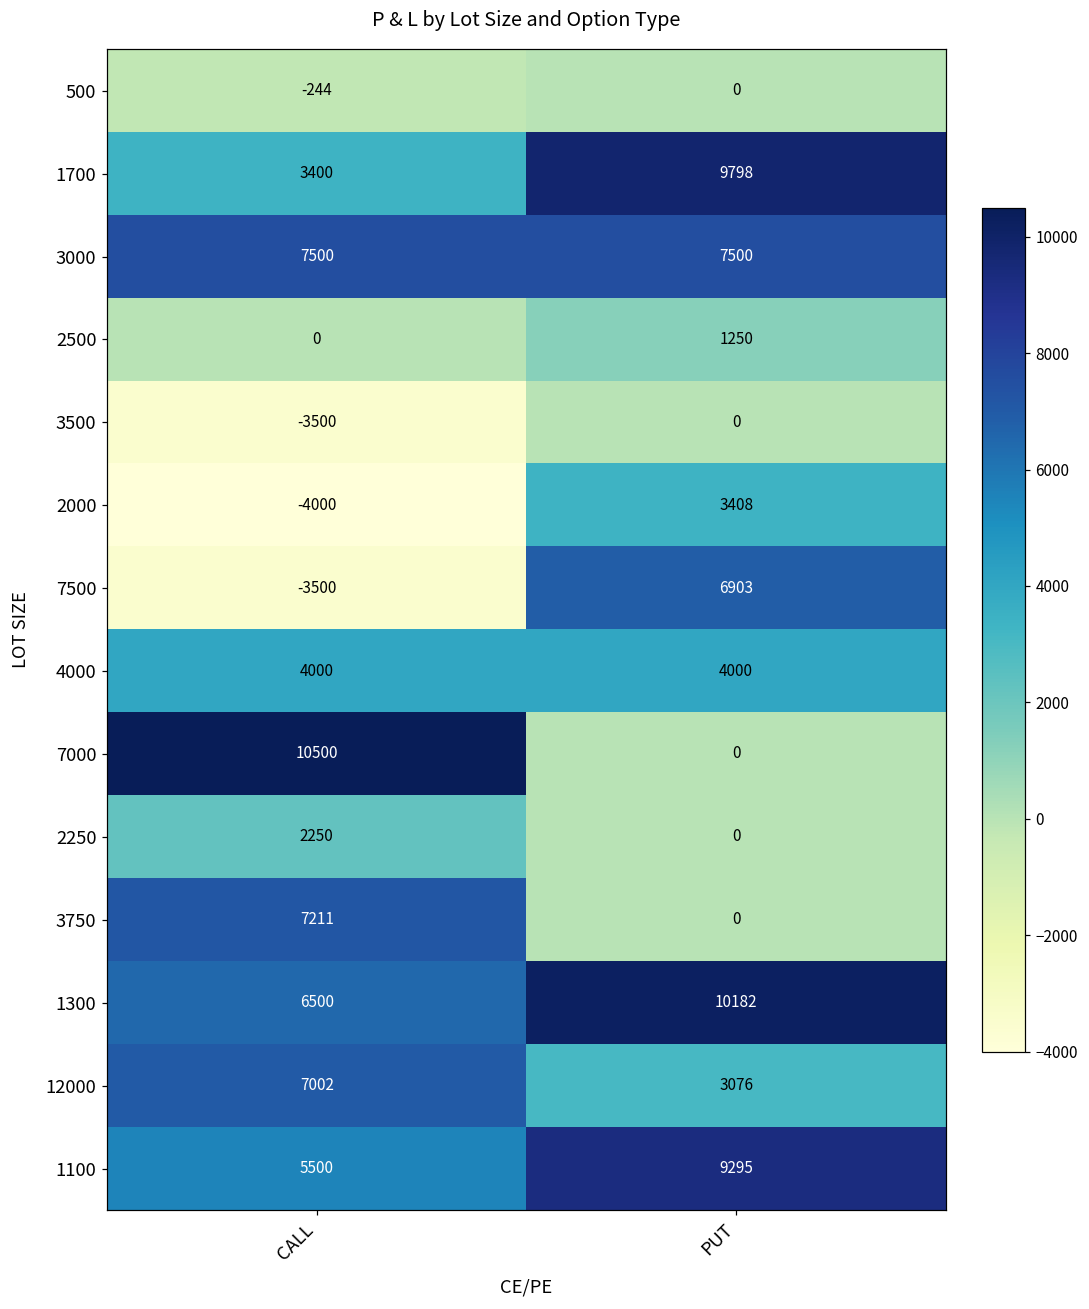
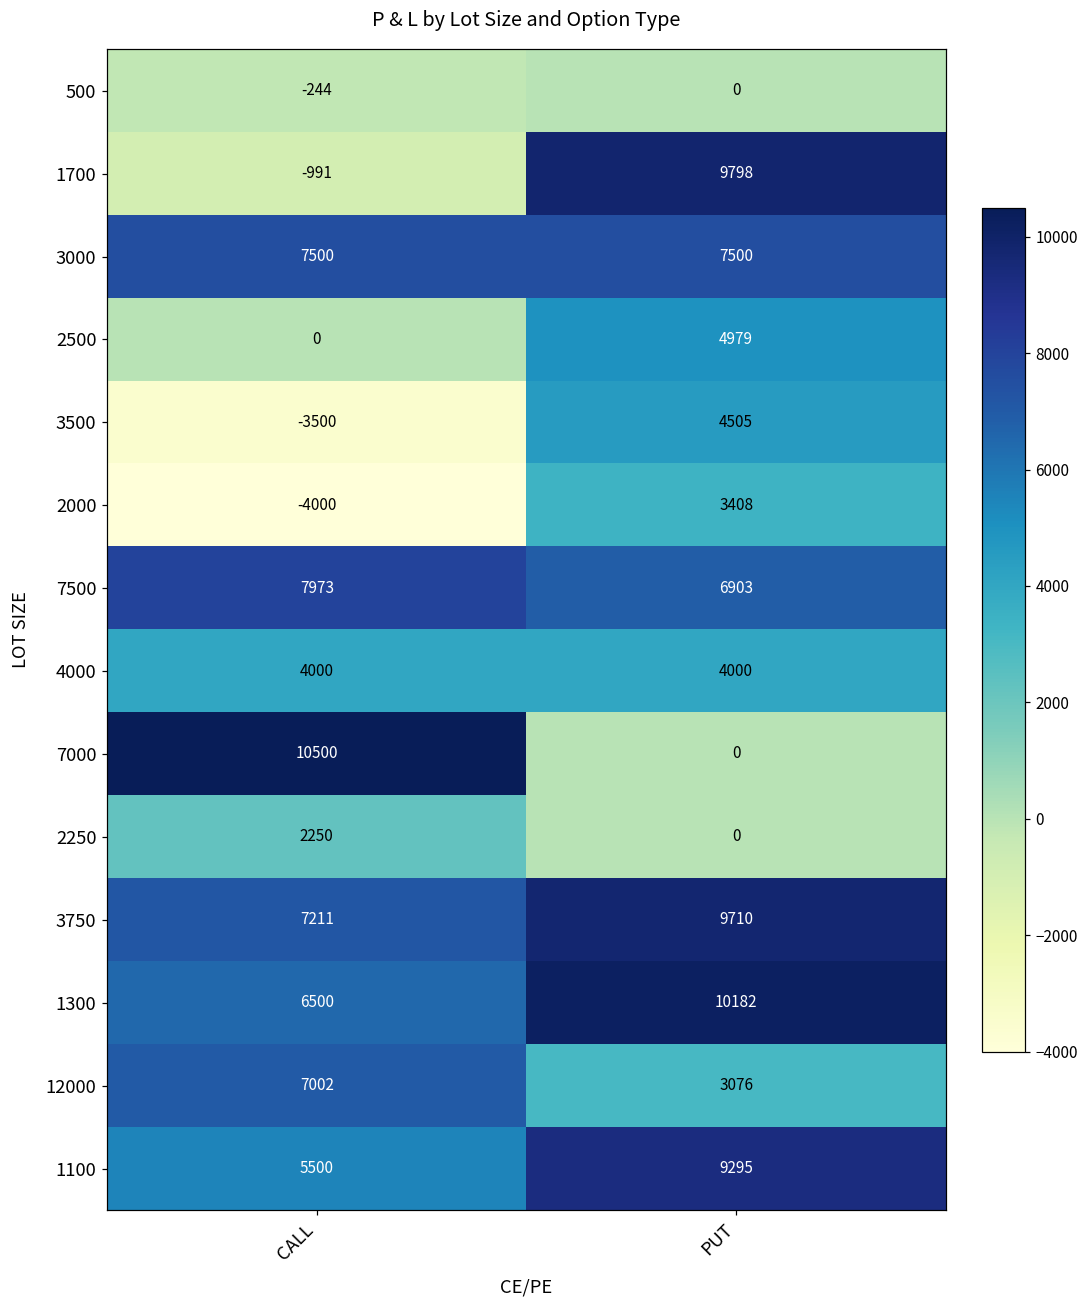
1700, CALL: 3400 -> -991
2500, PUT: 1250 -> 4979
3500, PUT: 0 -> 4505
7500, CALL: -3500 -> 7973
3750, PUT: 0 -> 9710
